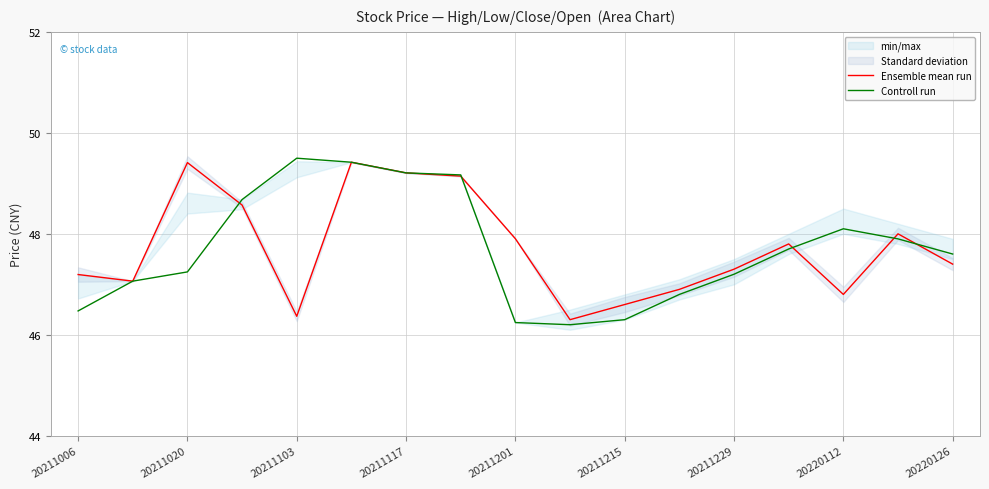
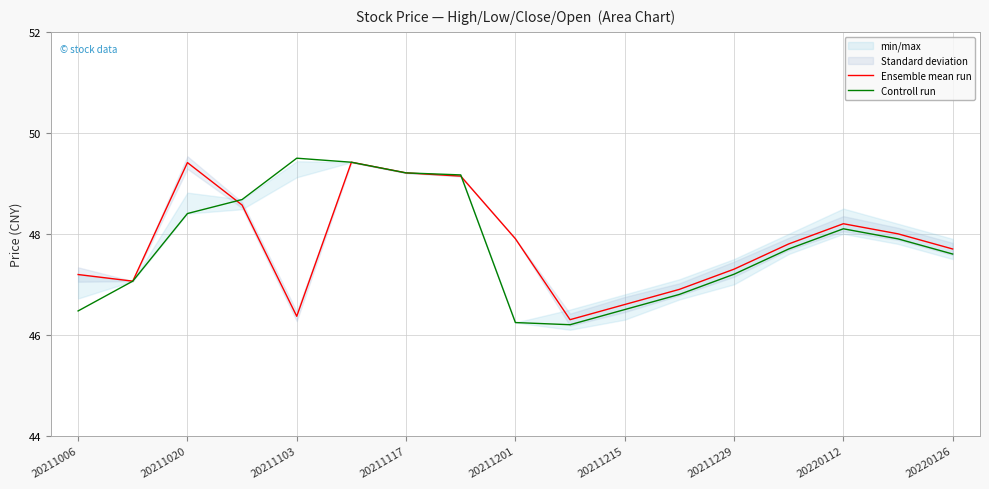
Controll run, 20211020: 47.2 -> 48.4
Controll run, 20211215: 46.3 -> 46.5
Ensemble mean run, 20220112: 46.8 -> 48.2
Ensemble mean run, 20220126: 47.4 -> 47.7
